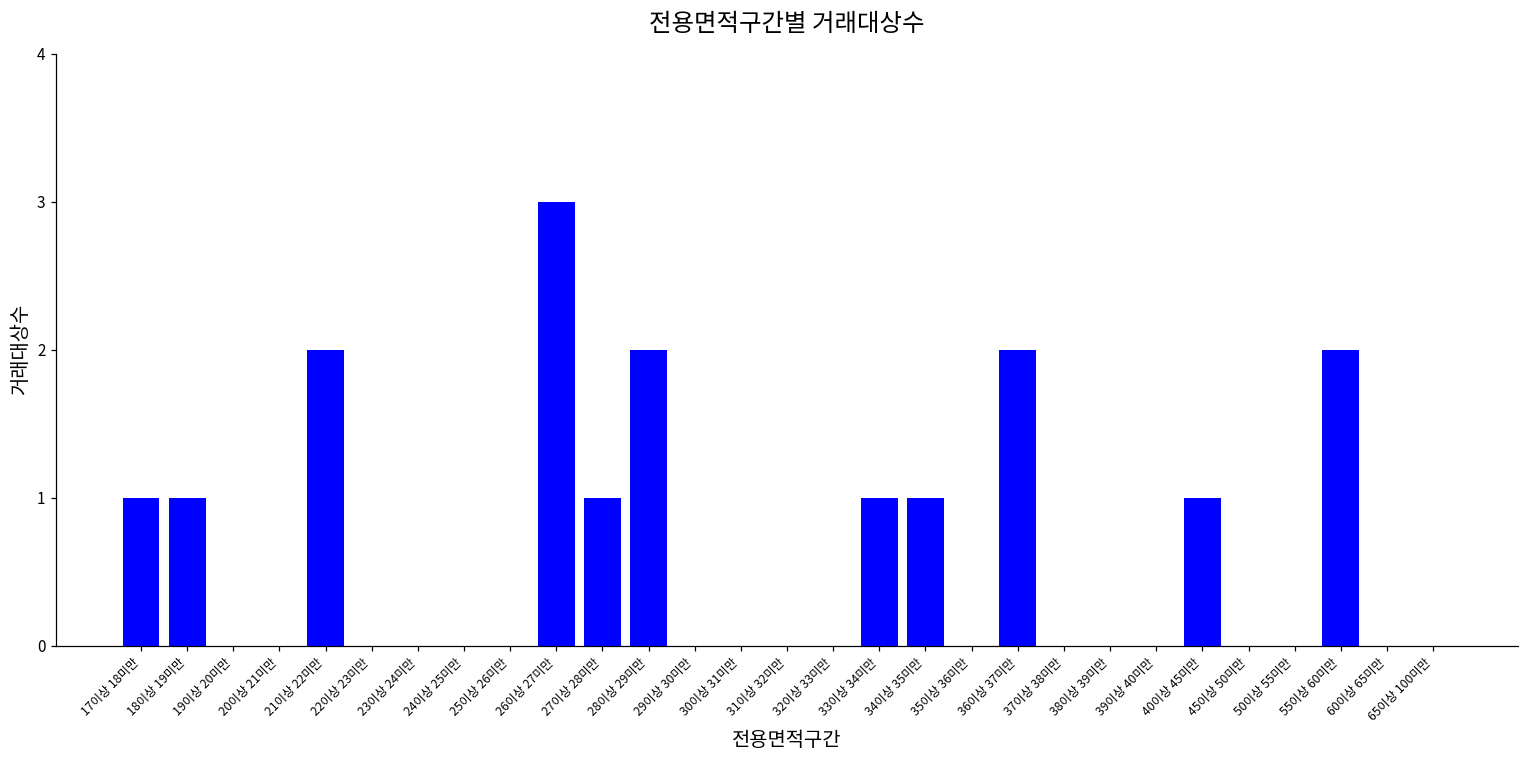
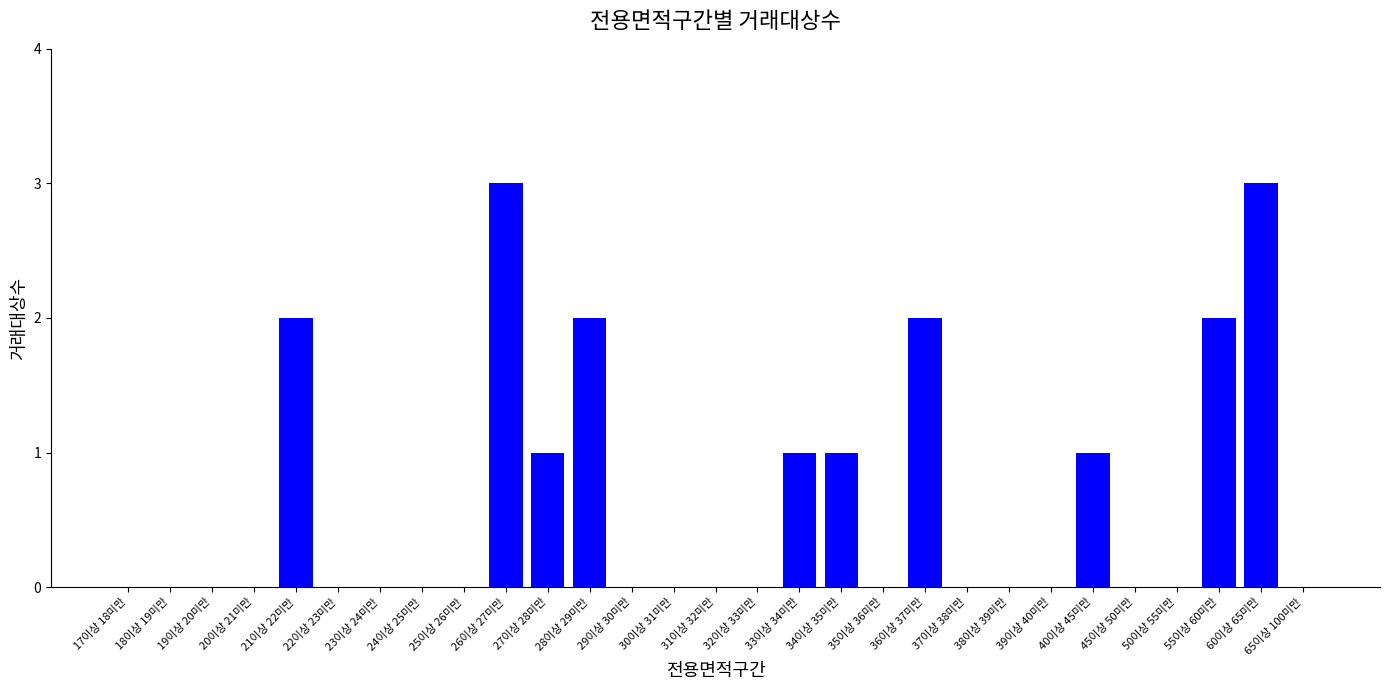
17이상 18미만: 1 -> 0
18이상 19미만: 1 -> 0
60이상 65미만: 0 -> 3
